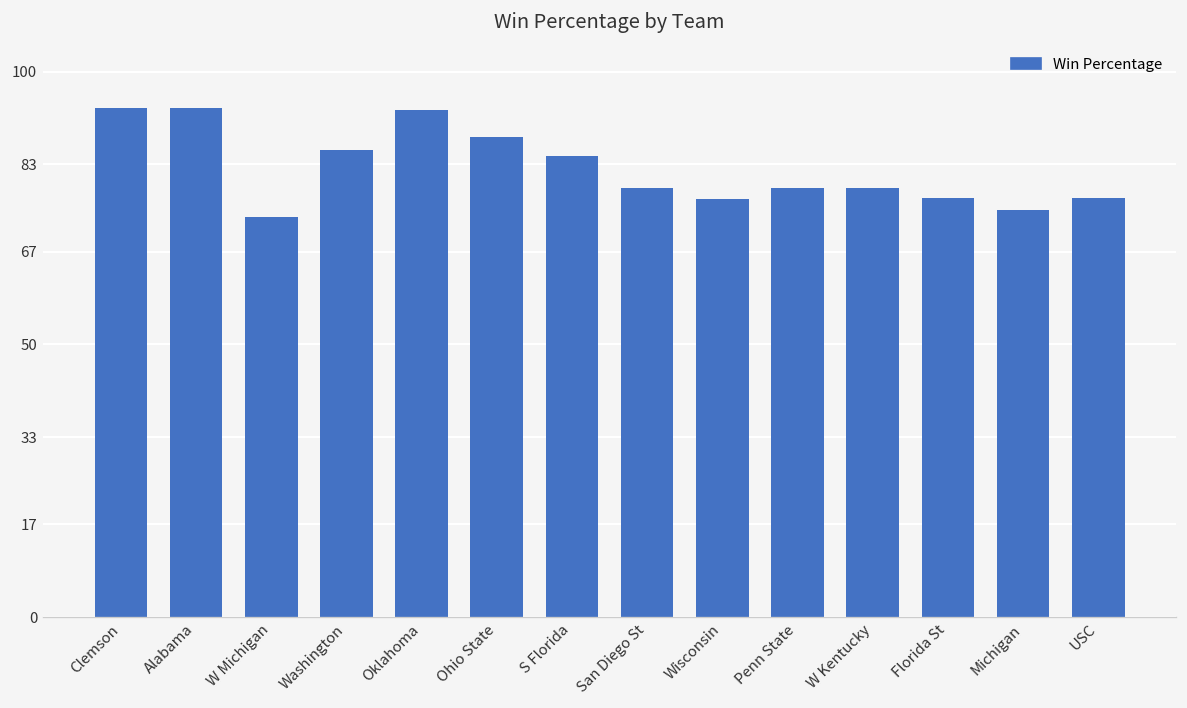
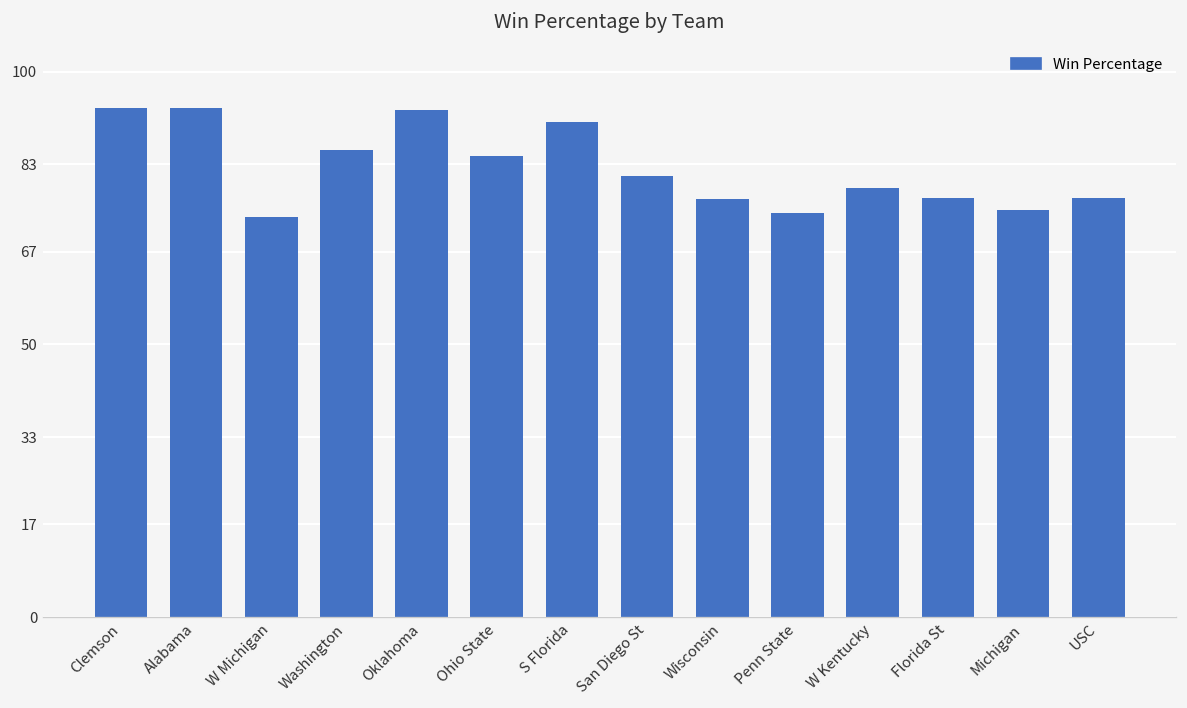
Ohio State: 88 -> 85
S Florida: 85 -> 91
San Diego St: 79 -> 81
Penn State: 79 -> 74
